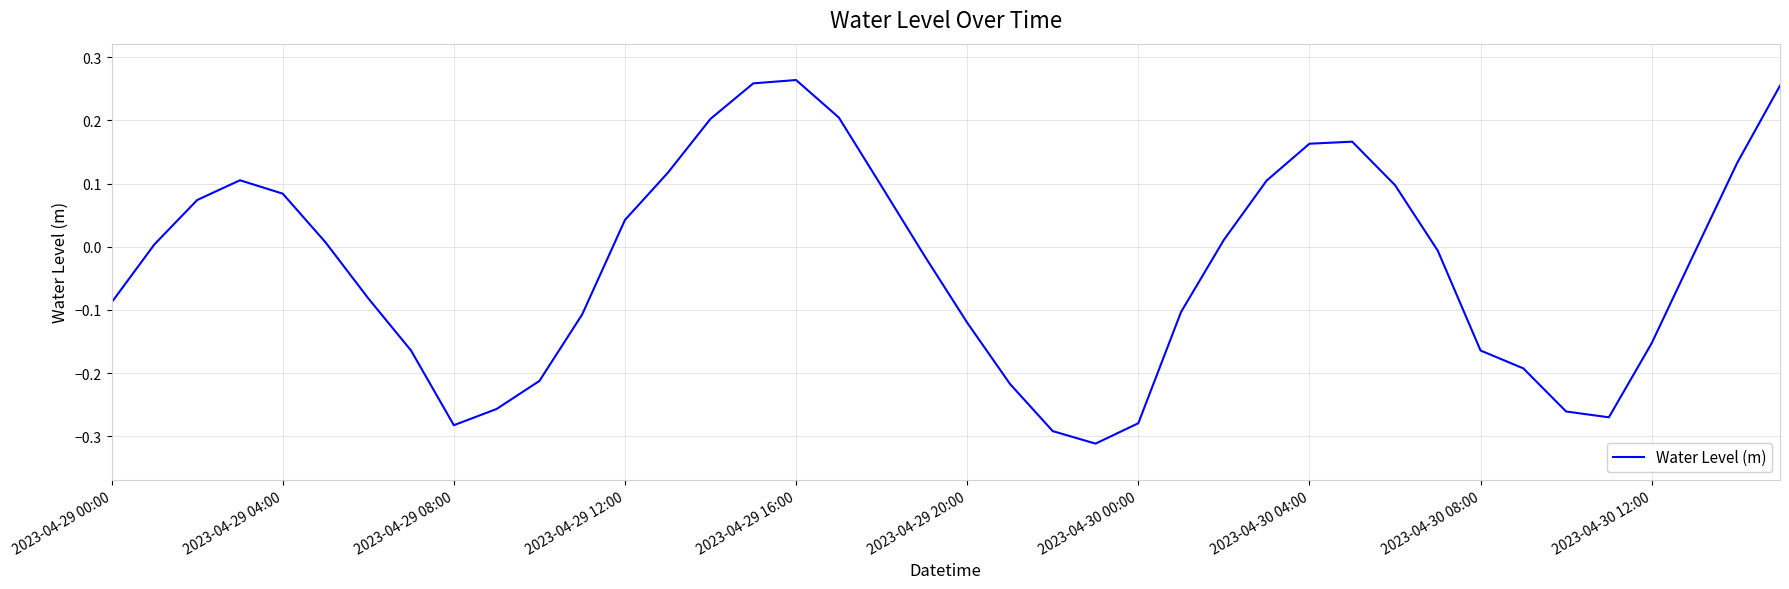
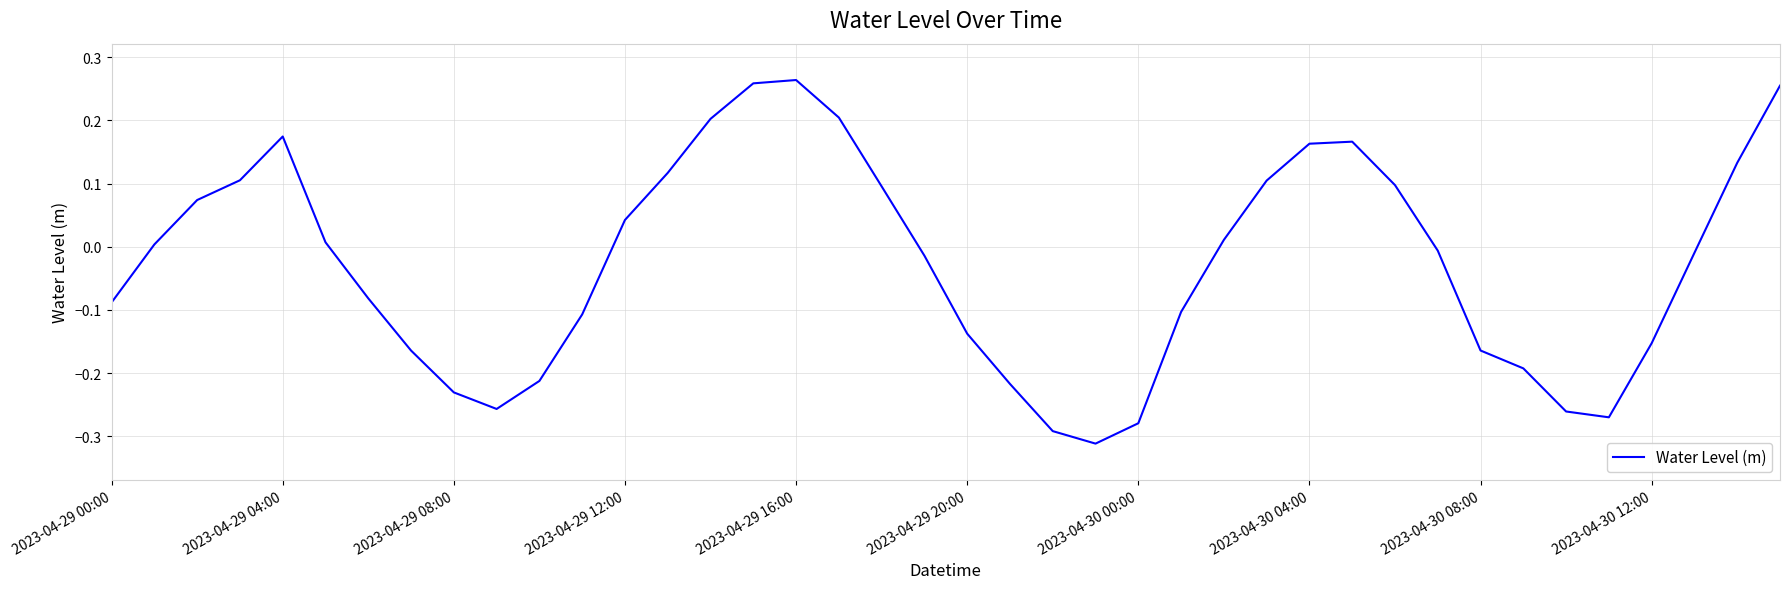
2023-04-29 04:00: 0.08 -> 0.17
2023-04-29 08:00: -0.28 -> -0.23
2023-04-29 20:00: -0.12 -> -0.14
